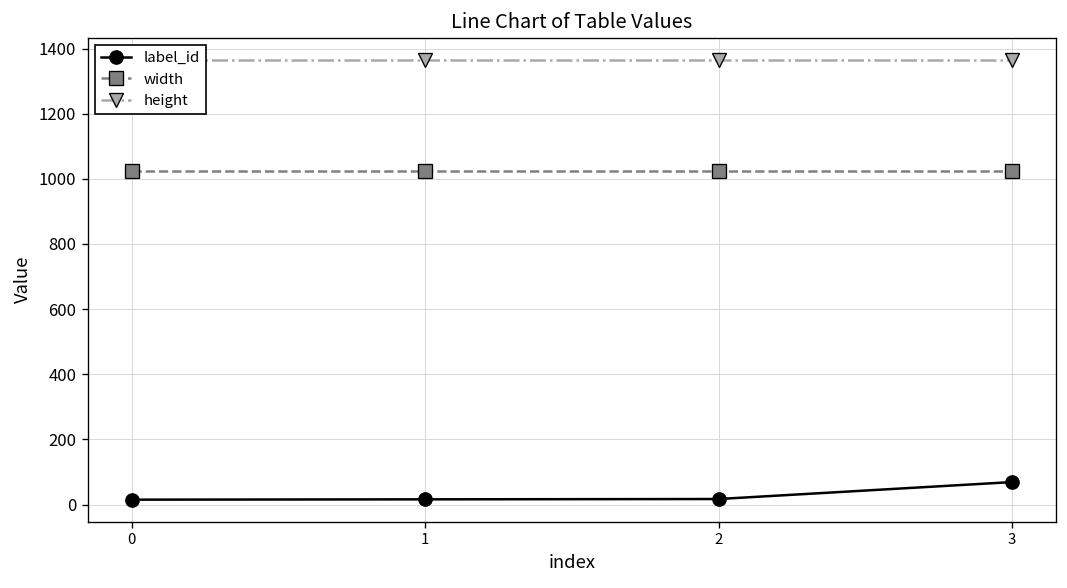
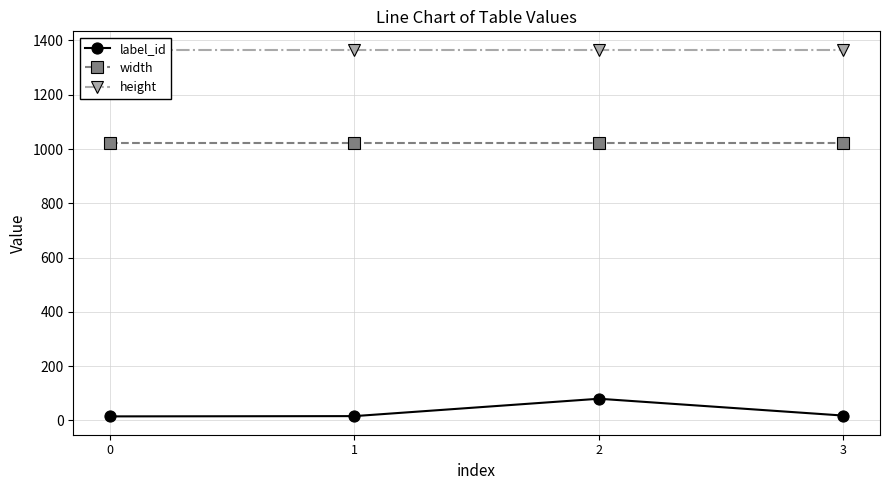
label_id, 2: 20 -> 80
label_id, 3: 70 -> 20
